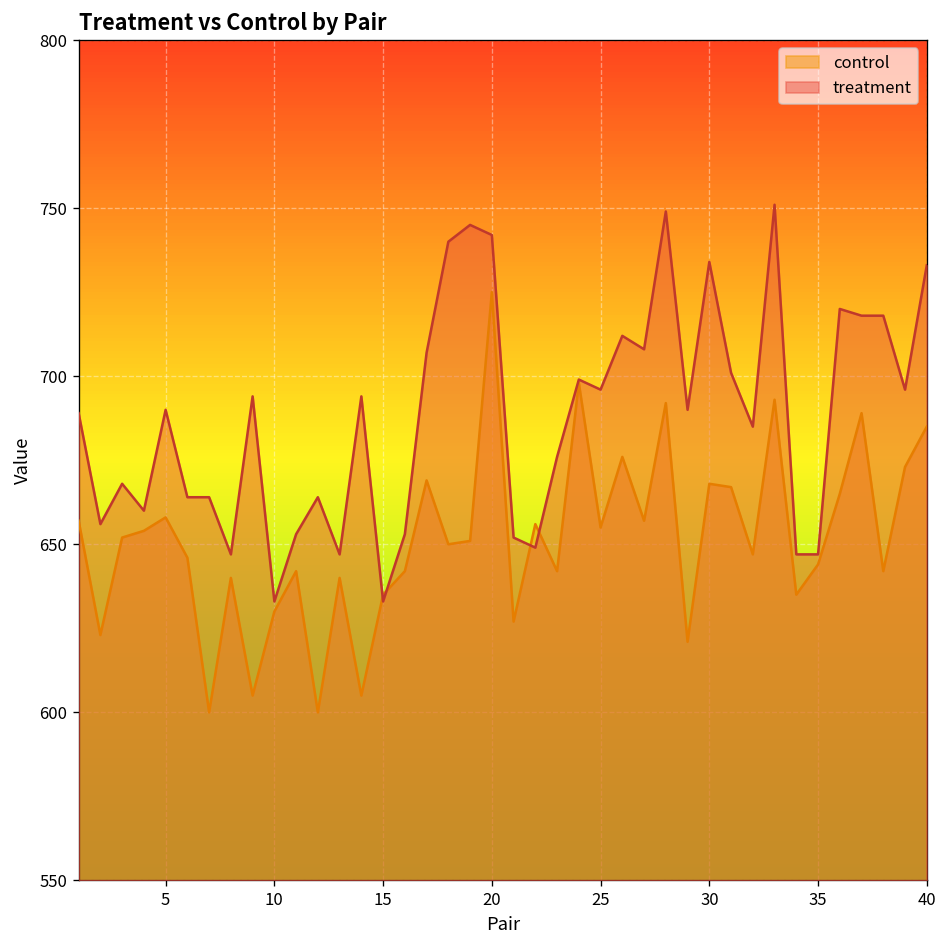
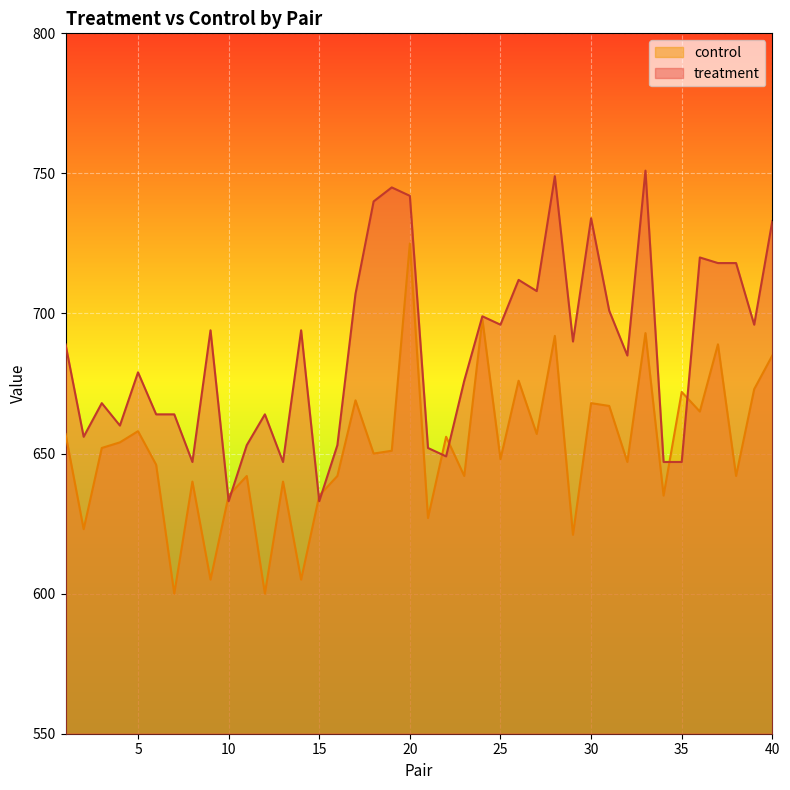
treatment, 5: 690 -> 679
control, 10: 630 -> 635
control, 25: 655 -> 648
control, 35: 644 -> 672
